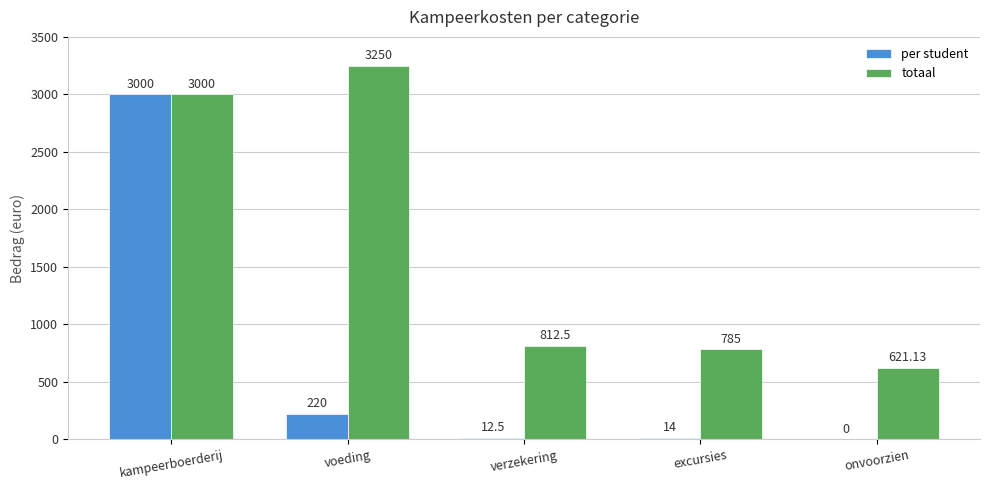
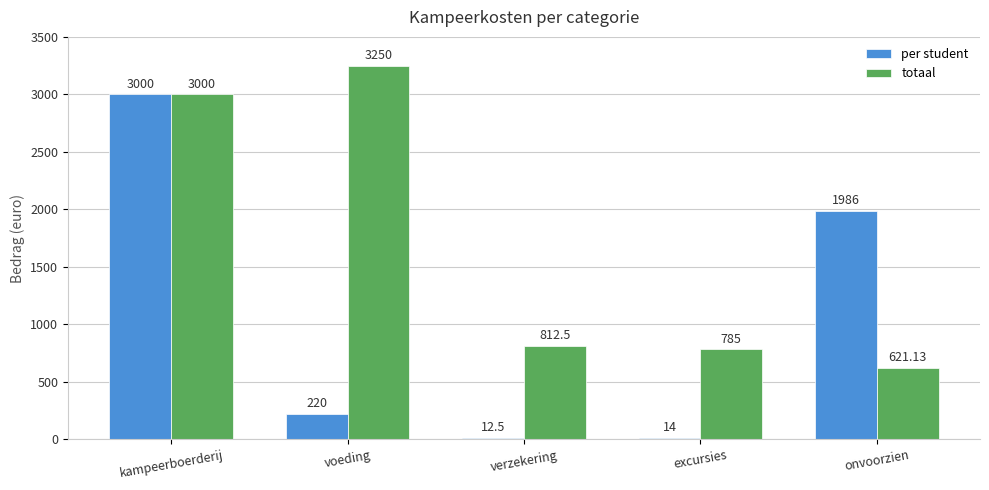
per student, onvoorzien: 0 -> 1986
